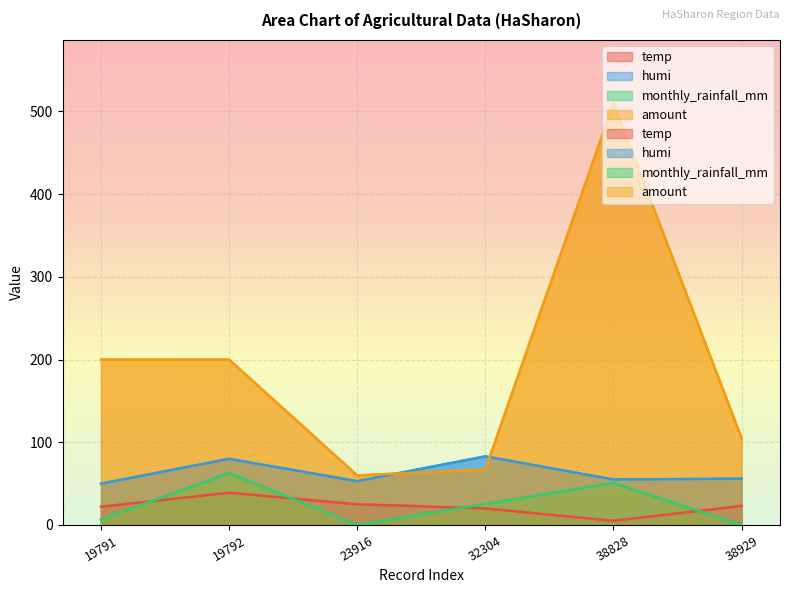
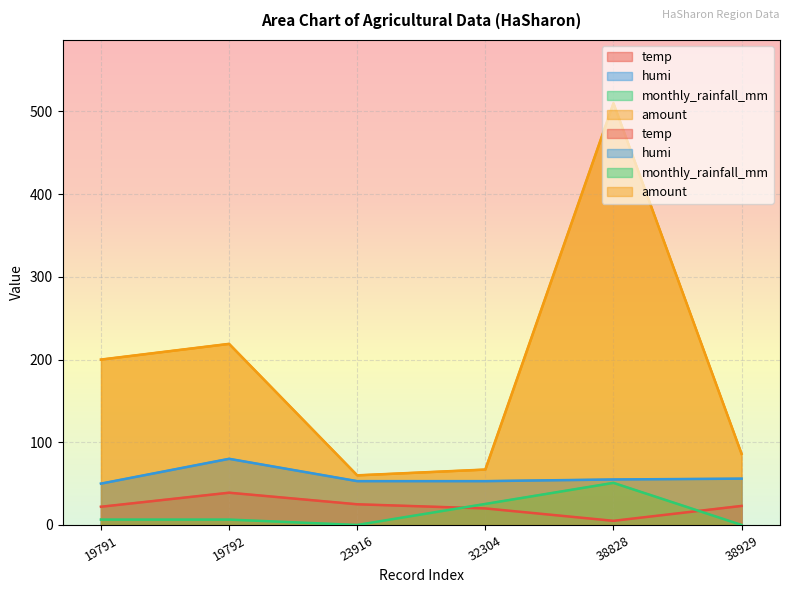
monthly_rainfall_mm, 19792: 60 -> 10
amount, 19792: 200 -> 220
humi, 32304: 80 -> 50
amount, 38929: 110 -> 90
